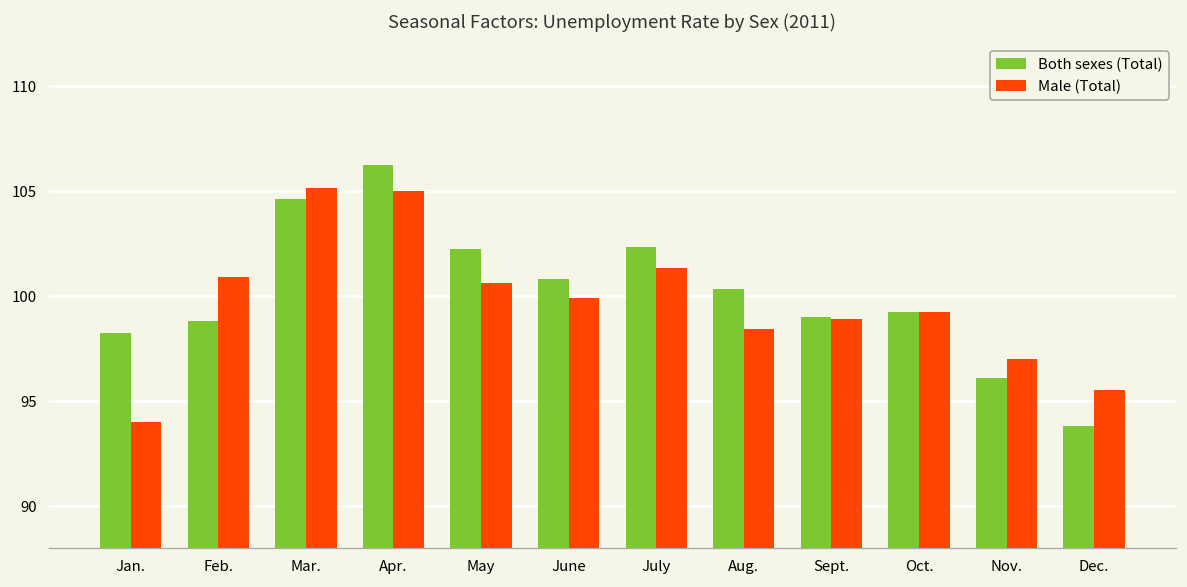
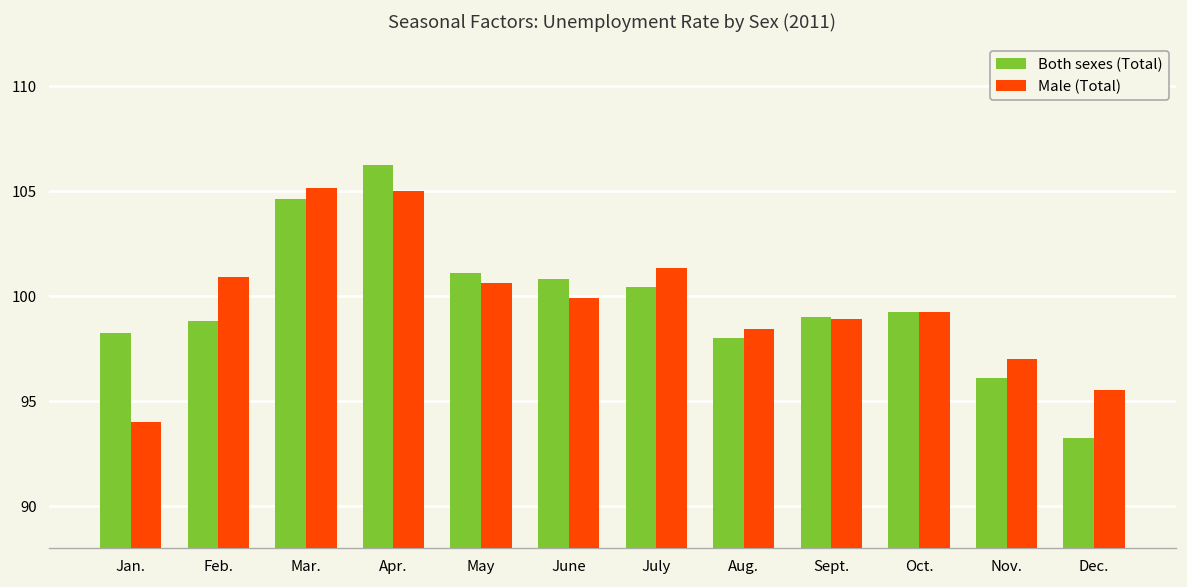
Both sexes (Total), May: 102.2 -> 101.1
Both sexes (Total), July: 102.3 -> 100.4
Both sexes (Total), Aug.: 100.3 -> 98.0
Both sexes (Total), Dec.: 93.8 -> 93.2
